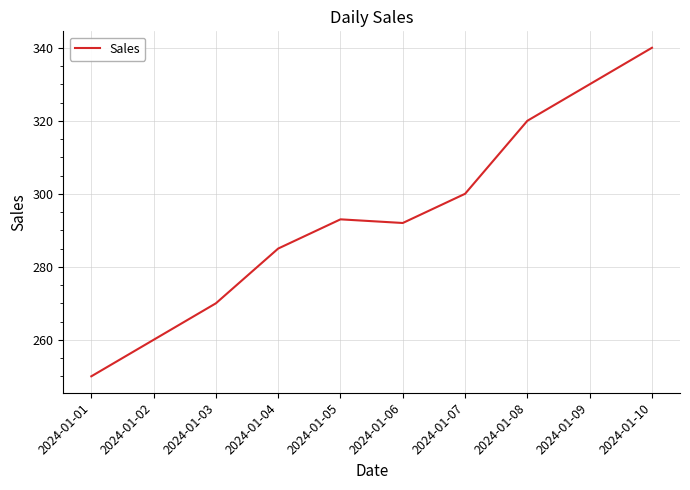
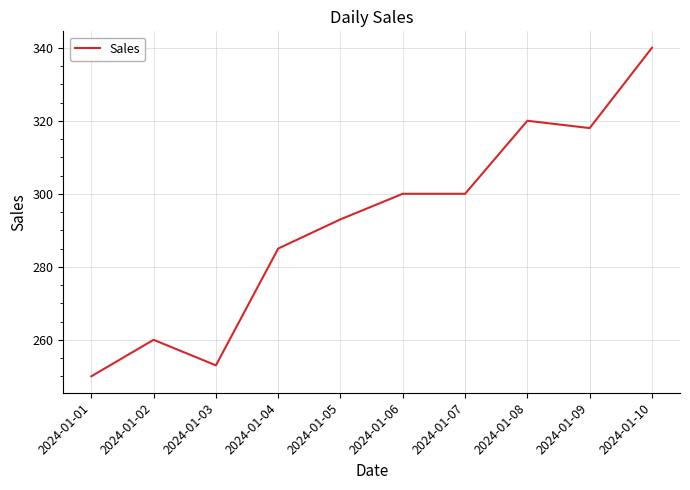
2024-01-03: 270 -> 253
2024-01-06: 292 -> 300
2024-01-09: 330 -> 318
